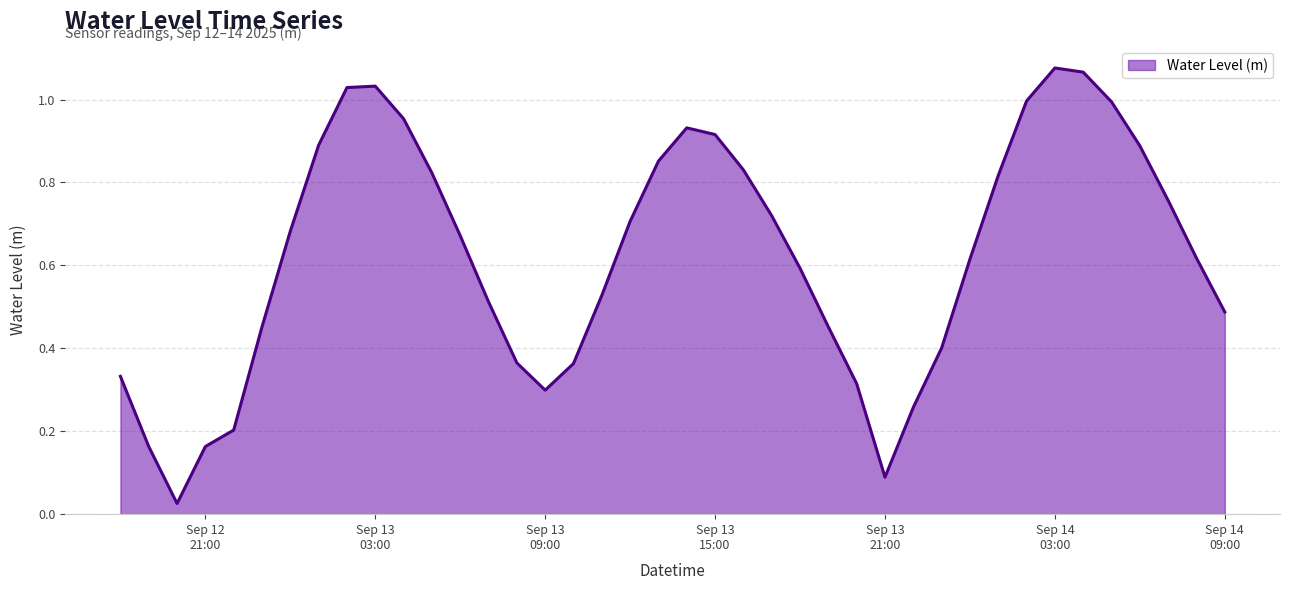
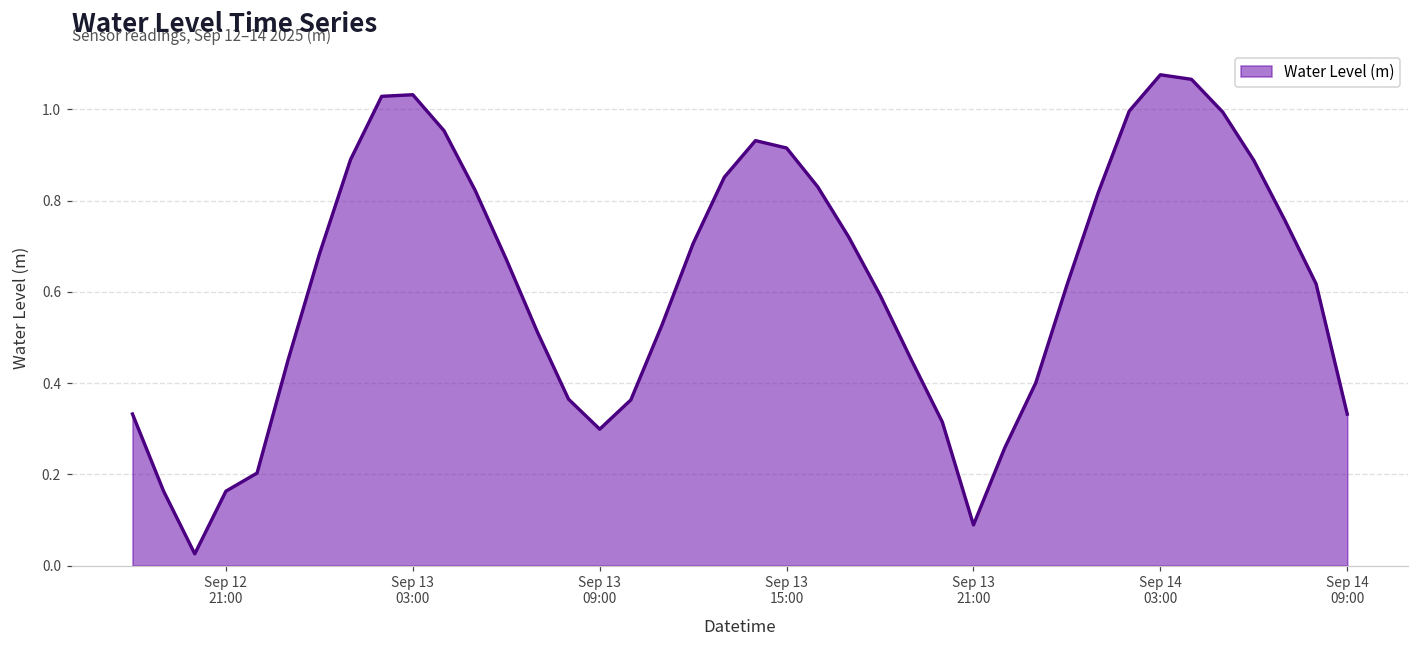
Sep 14 09:00: 0.49 -> 0.33
